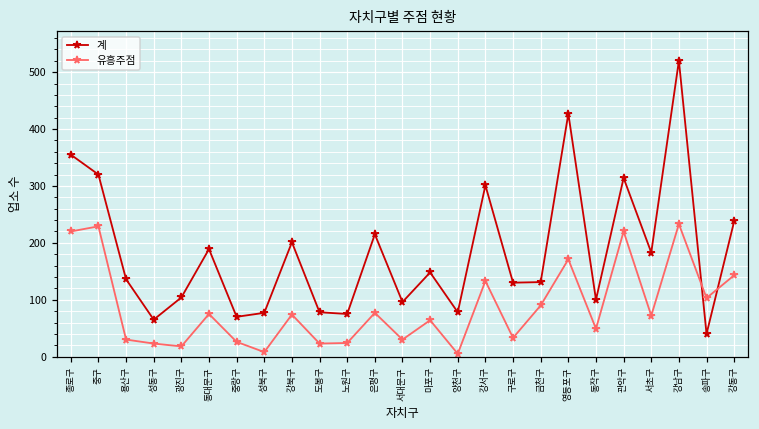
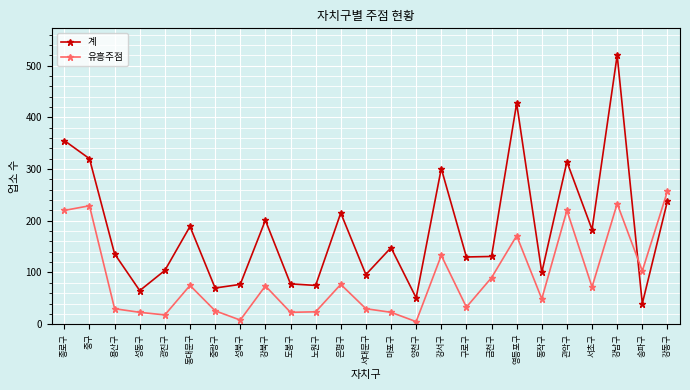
유흥주점, 마포구: 60 -> 20
계, 양천구: 80 -> 50
유흥주점, 강동구: 140 -> 260
